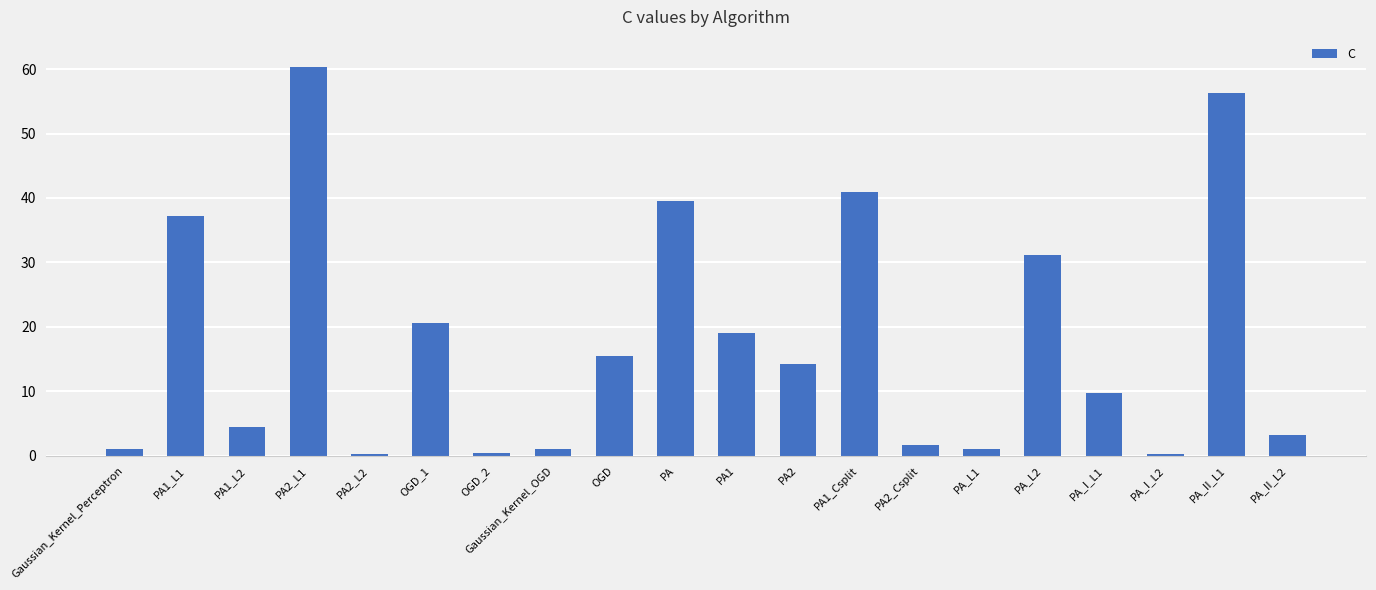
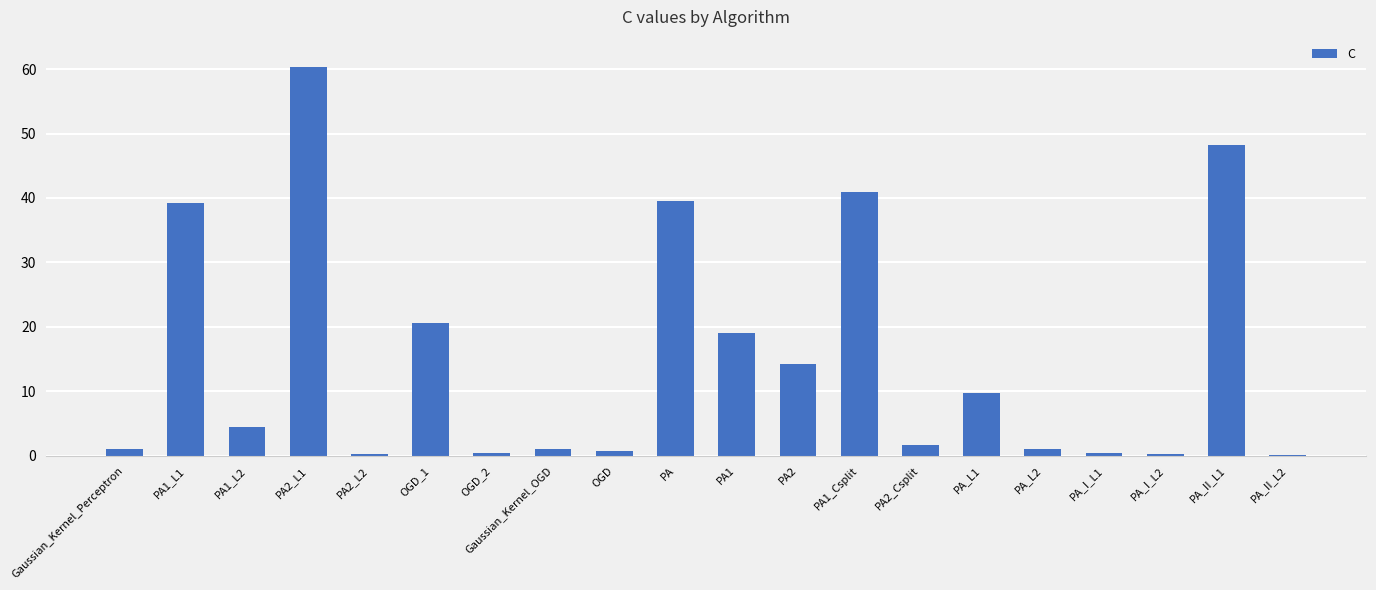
PA1_L1: 37 -> 39
OGD: 15 -> 1
PA_L1: 1 -> 10
PA_L2: 31 -> 1
PA_I_L1: 10 -> 0
PA_II_L1: 56 -> 48
PA_II_L2: 3 -> 0
